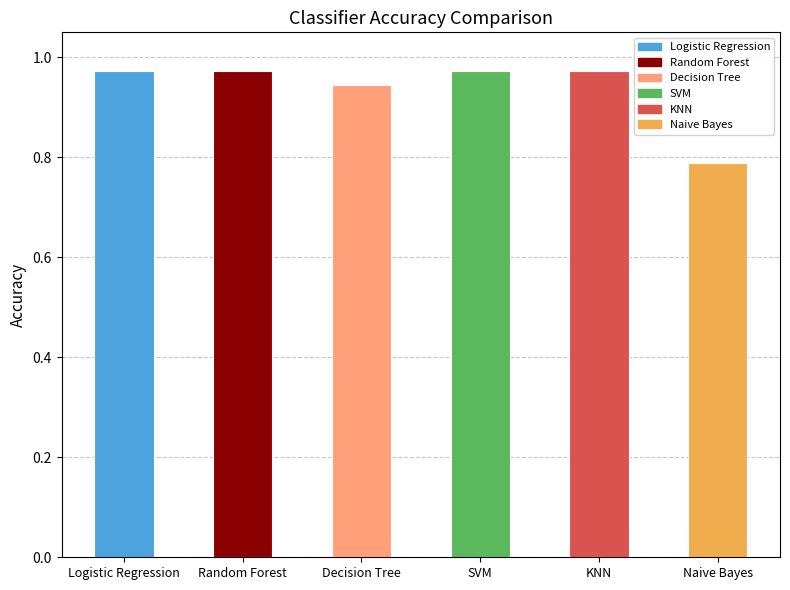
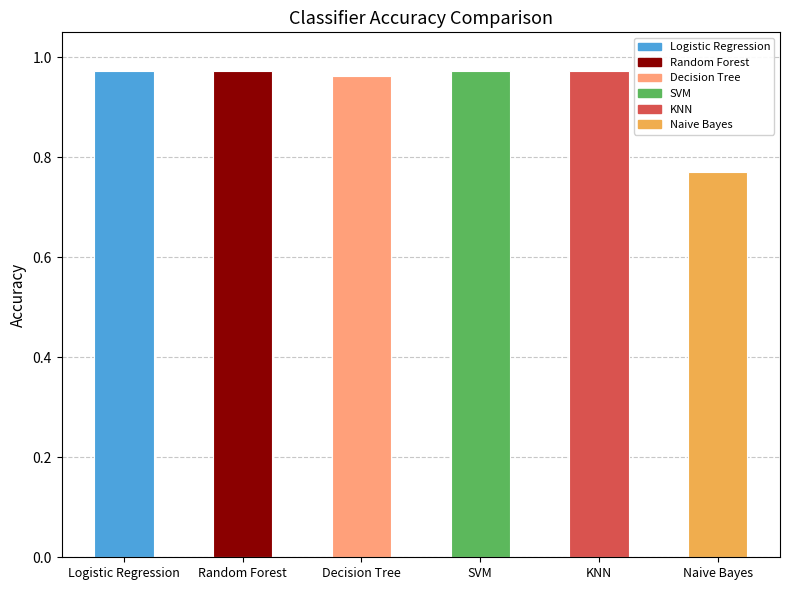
Decision Tree: 0.94 -> 0.96
Naive Bayes: 0.79 -> 0.77
